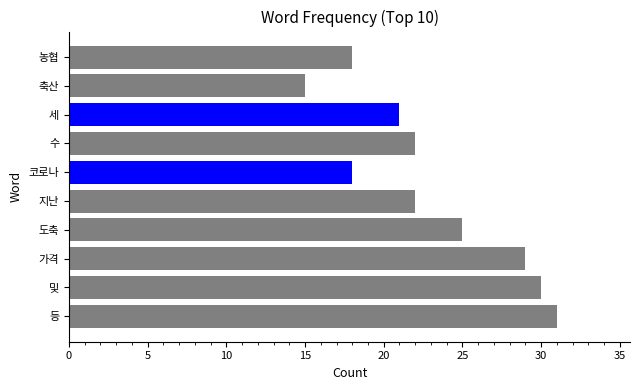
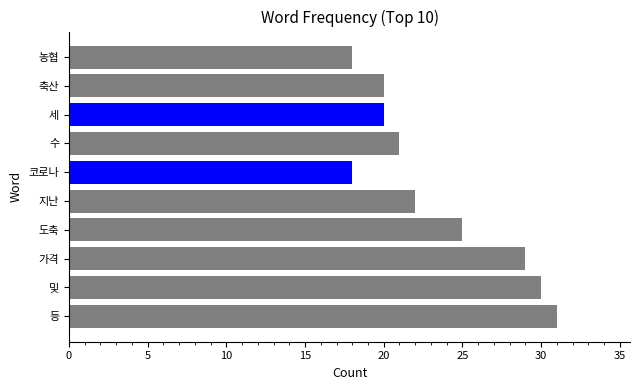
축산: 15 -> 20
세: 21 -> 20
수: 22 -> 21
